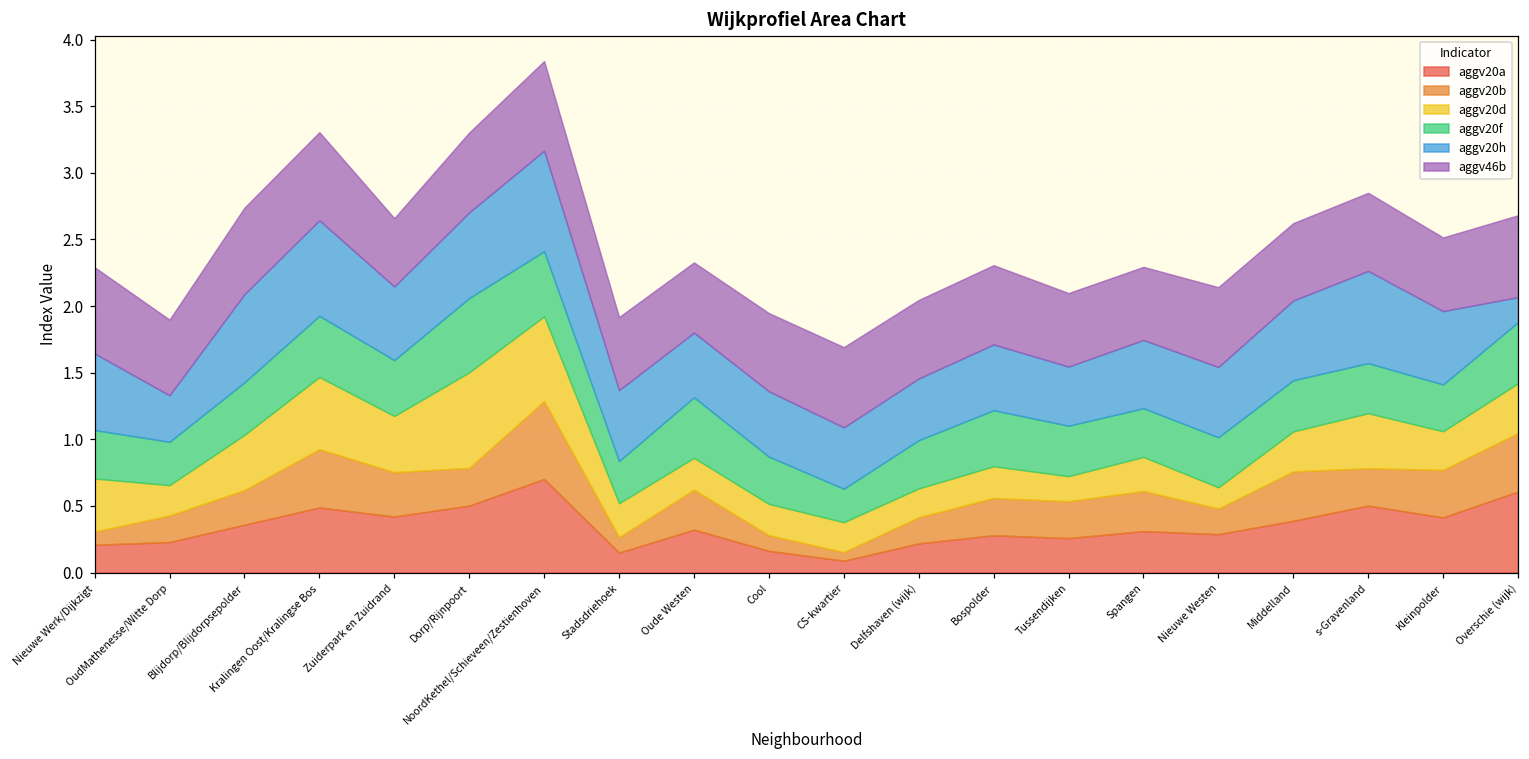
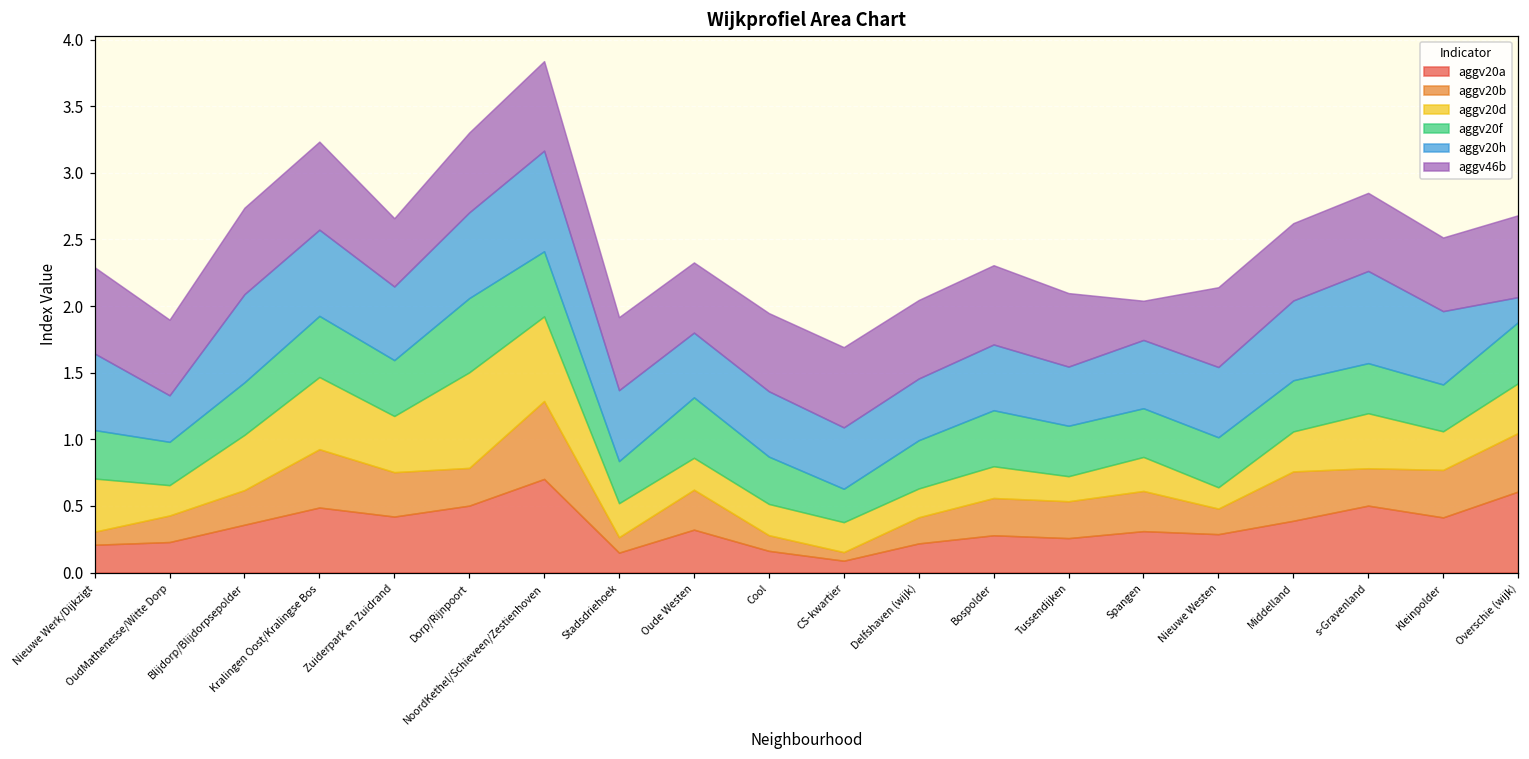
aggv20h, Kralingen Oost/Kralingse Bos: 0.72 -> 0.65
aggv46b, Spangen: 0.55 -> 0.29
